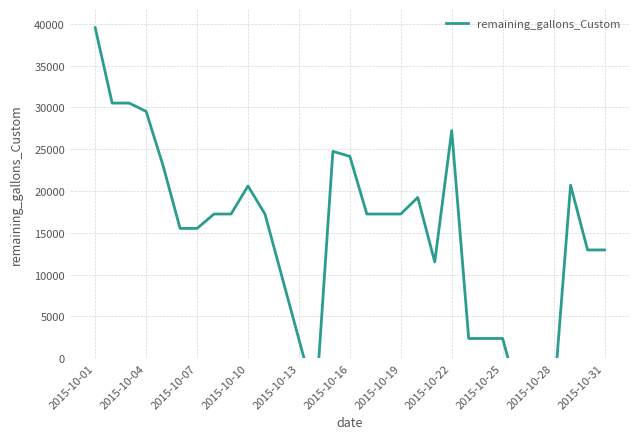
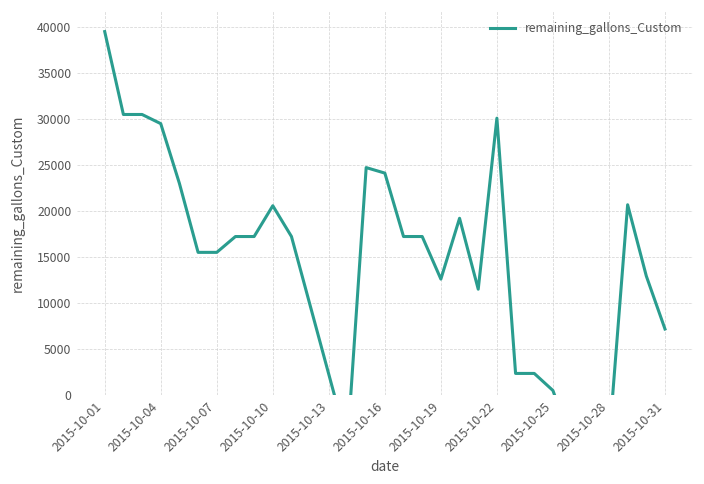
2015-10-19: 17000 -> 13000
2015-10-22: 27000 -> 30000
2015-10-25: 2000 -> 0
2015-10-31: 13000 -> 7000
